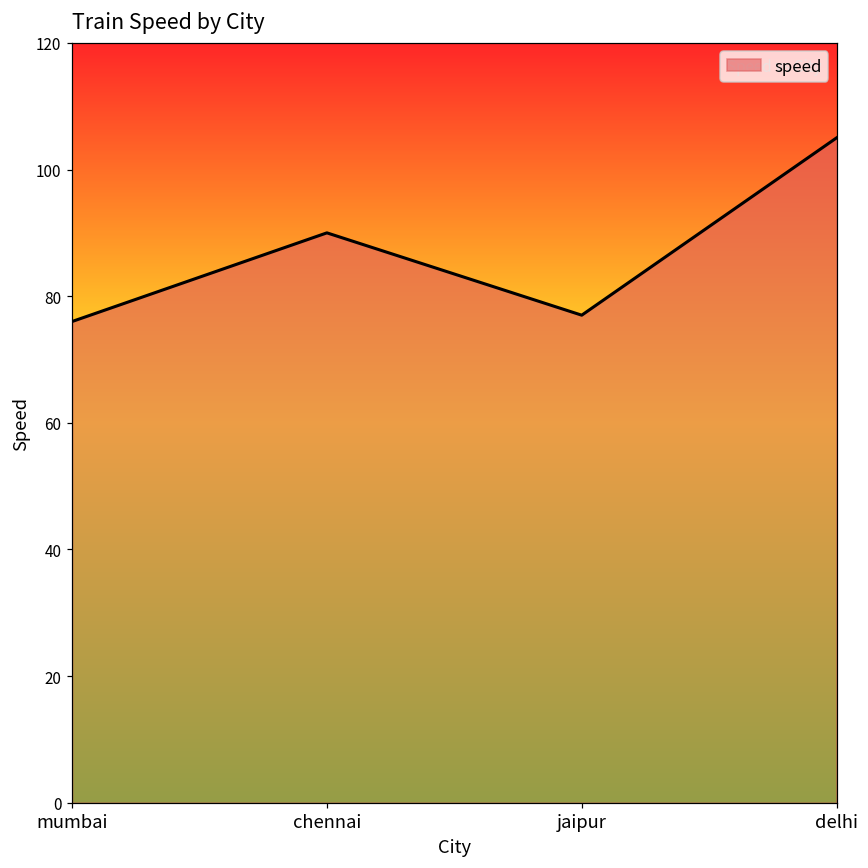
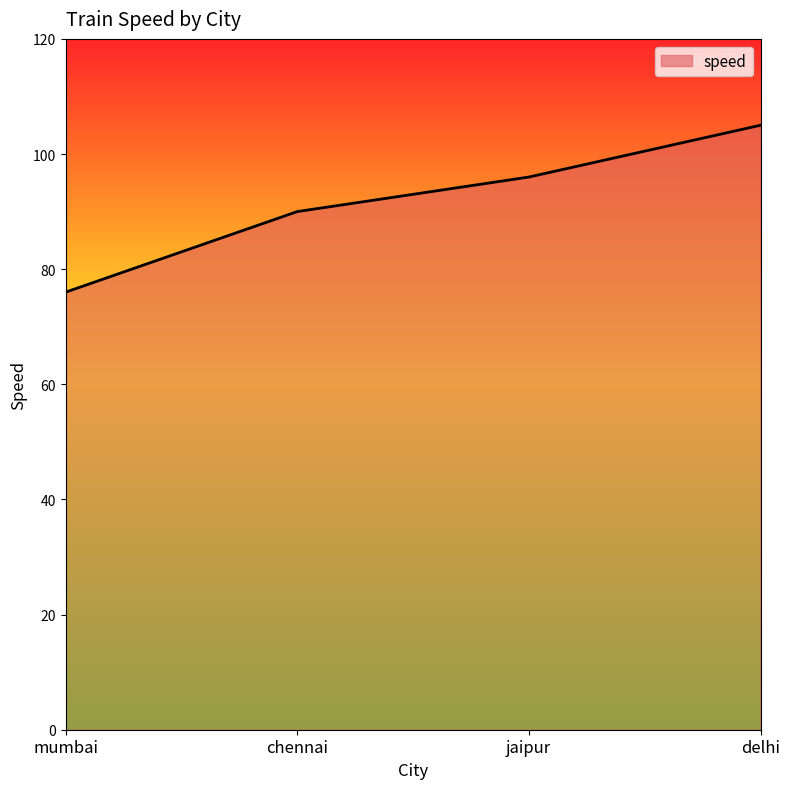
jaipur: 77 -> 96
